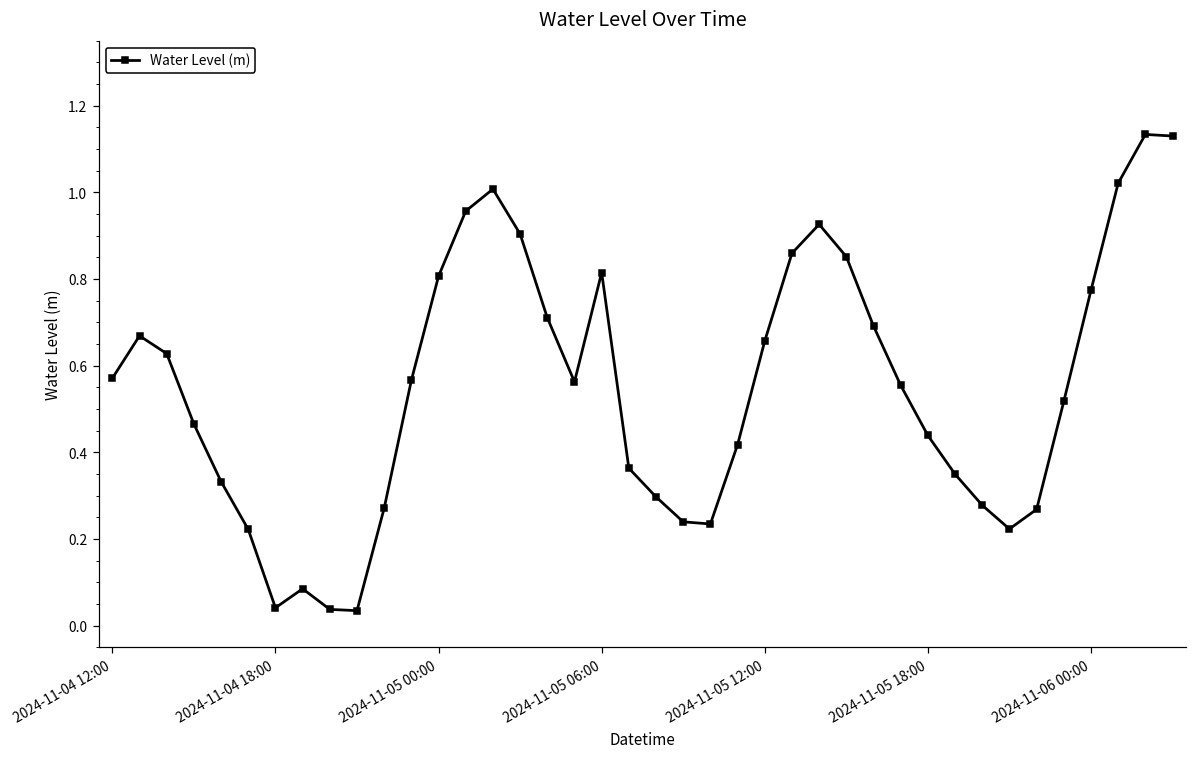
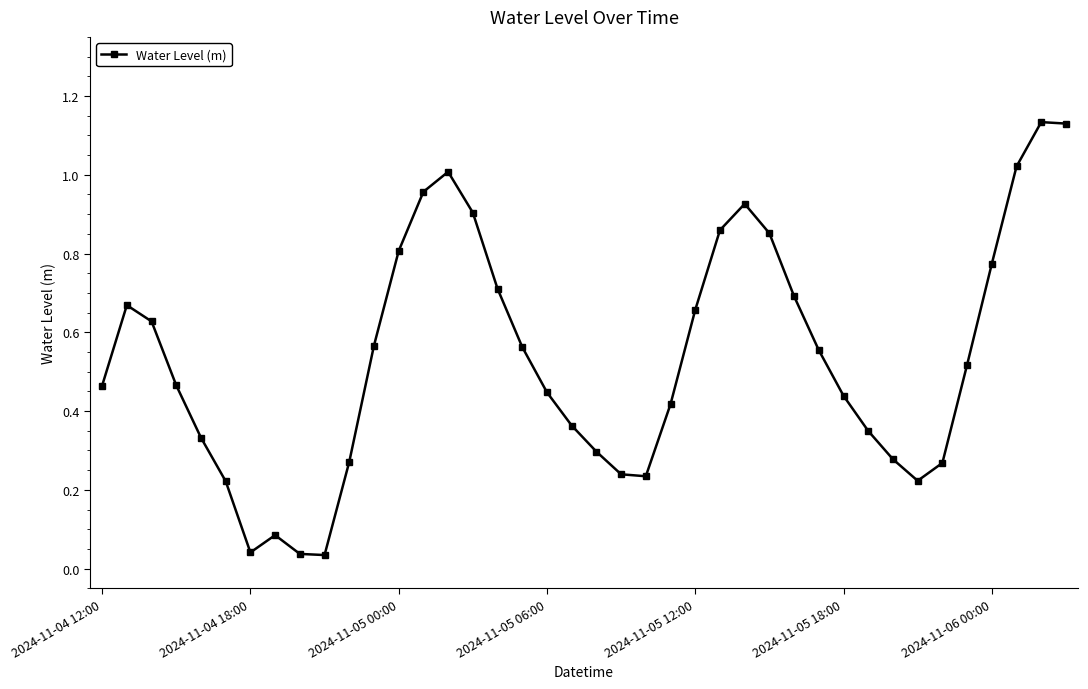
2024-11-04 12:00: 0.57 -> 0.46
2024-11-05 06:00: 0.81 -> 0.45
